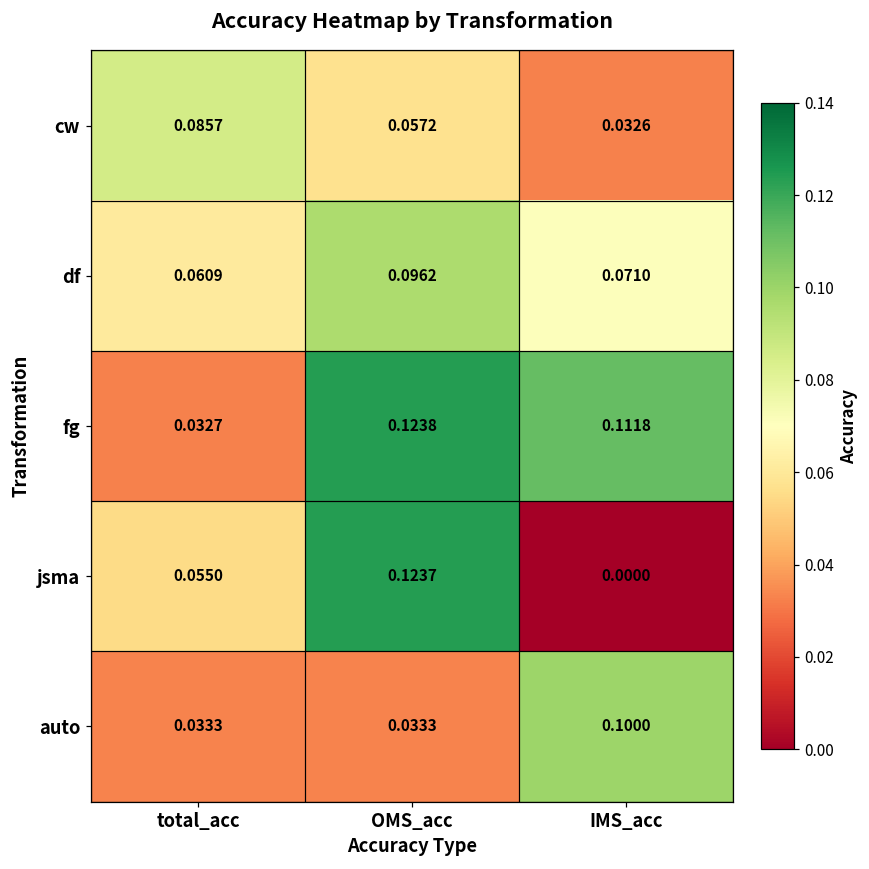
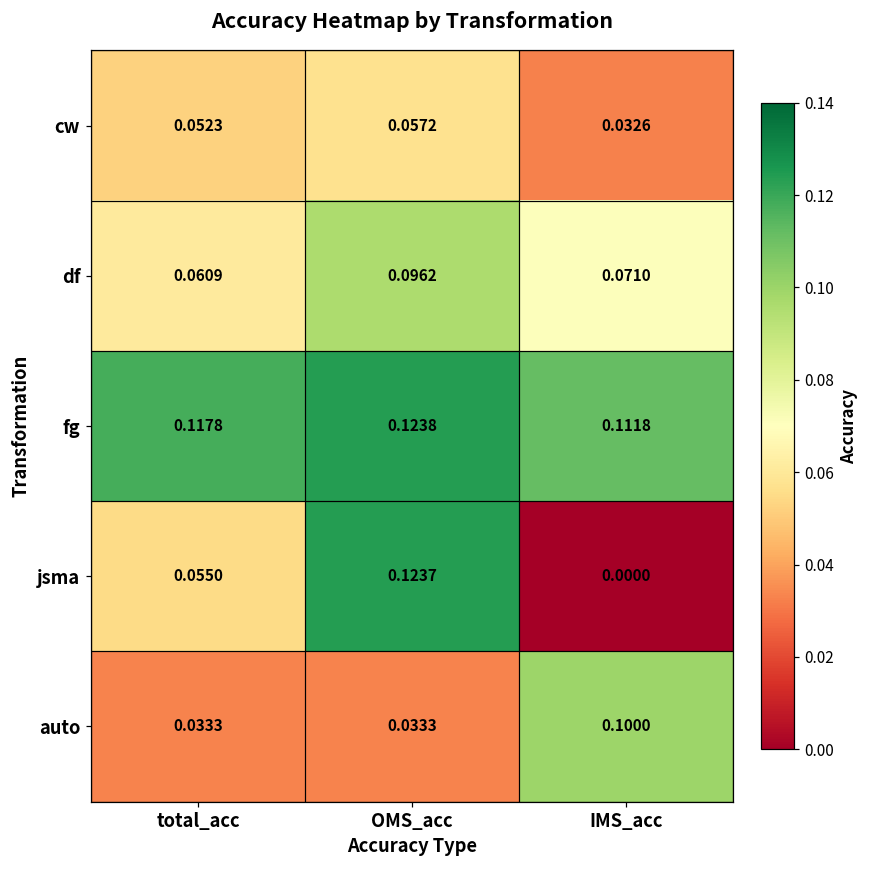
cw, total_acc: 0.0857 -> 0.0523
fg, total_acc: 0.0327 -> 0.1178
